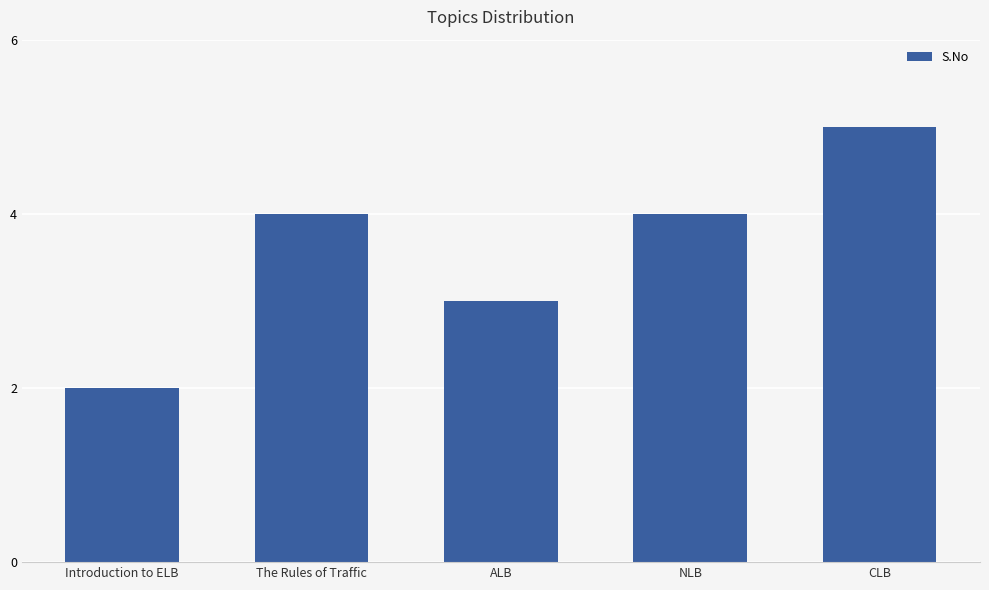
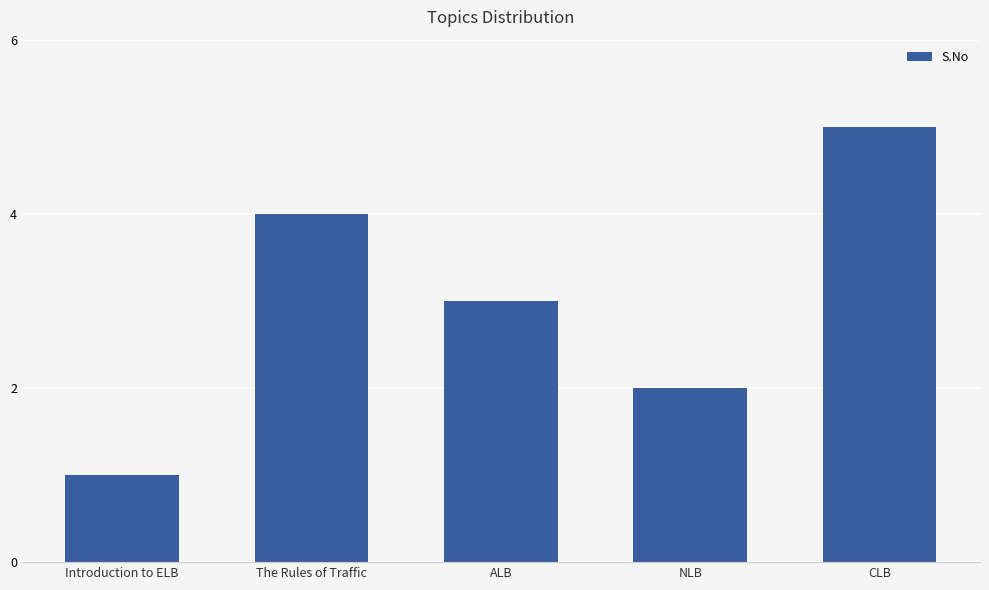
Introduction to ELB: 2 -> 1
NLB: 4 -> 2
